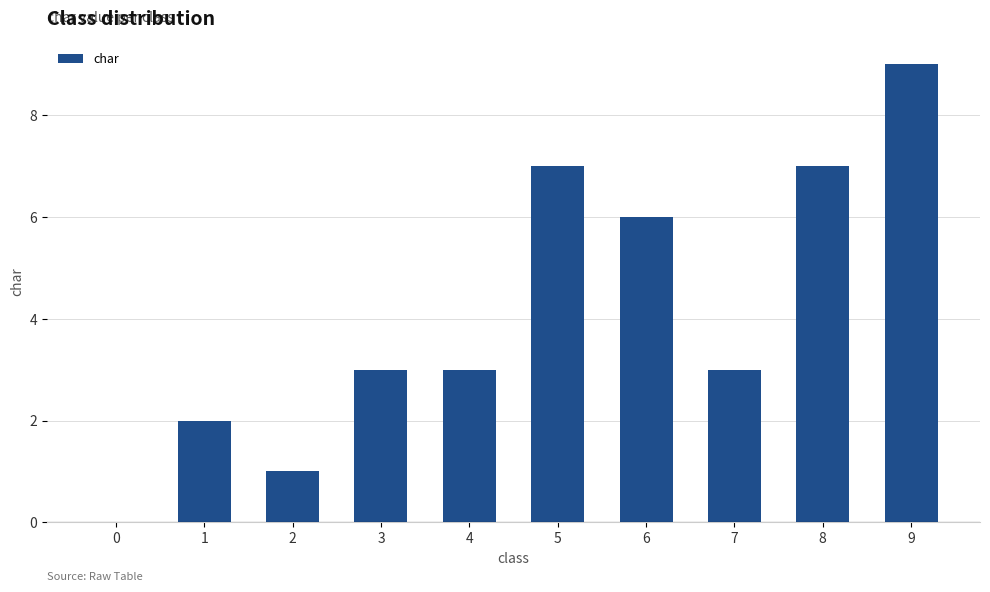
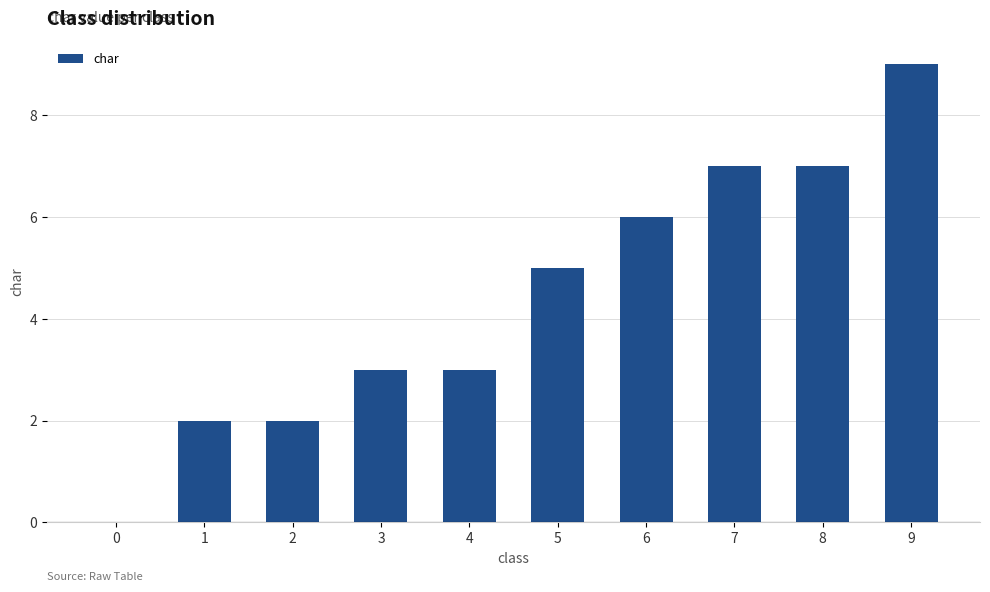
2: 1 -> 2
5: 7 -> 5
7: 3 -> 7
